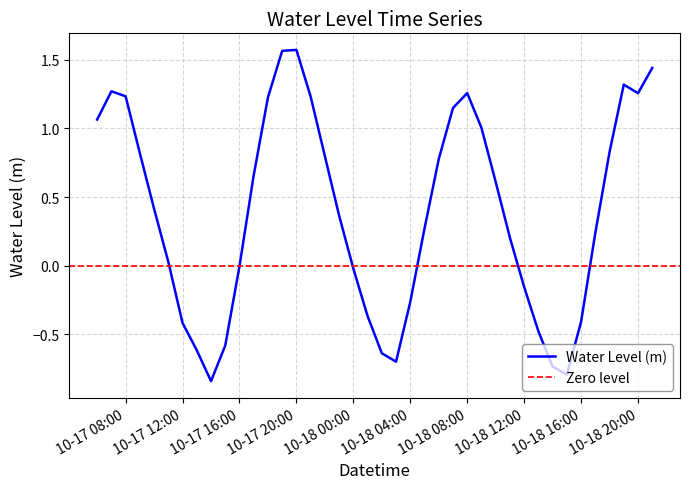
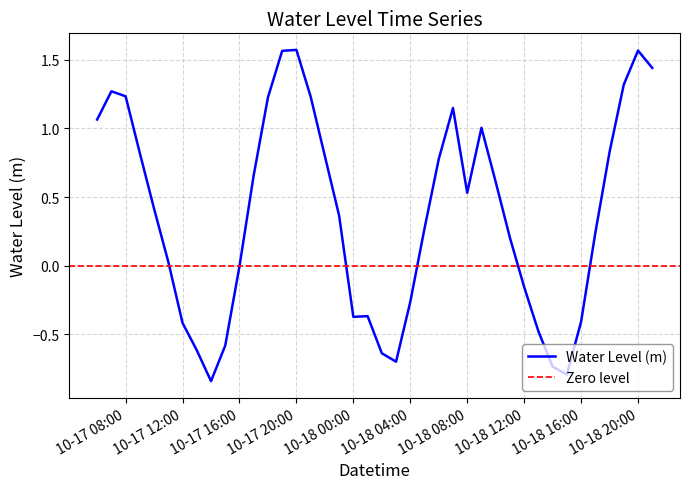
10-18 00:00: -0.02 -> -0.37
10-18 08:00: 1.26 -> 0.53
10-18 20:00: 1.26 -> 1.57
